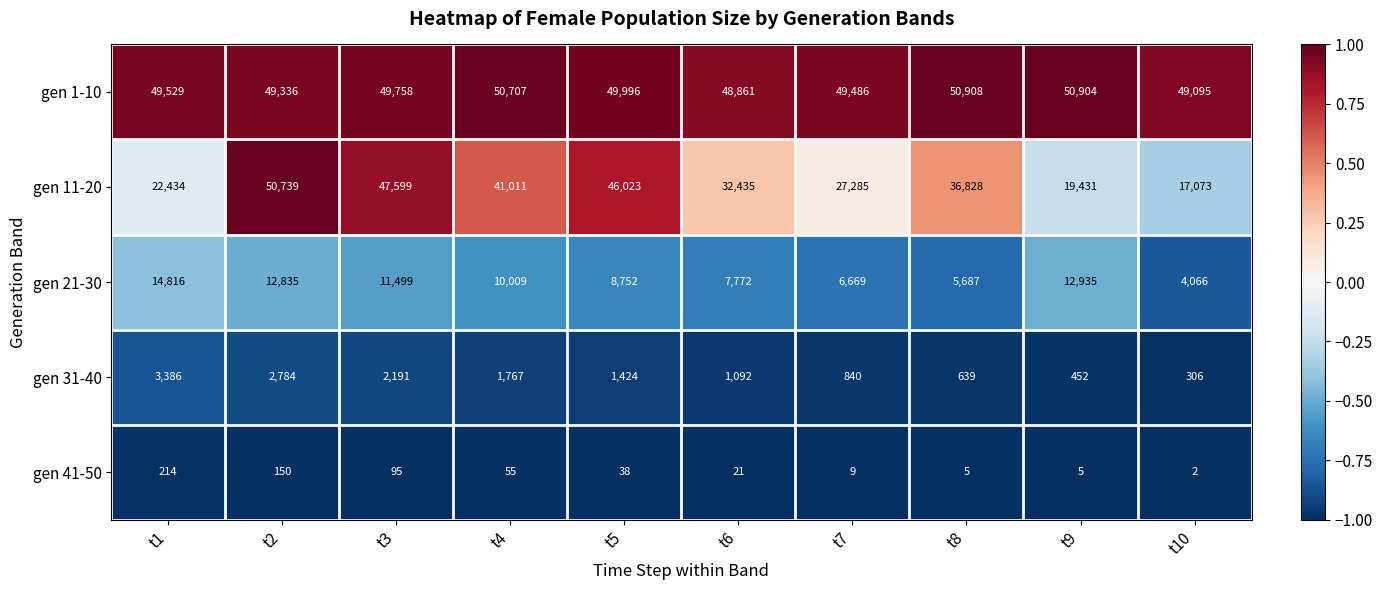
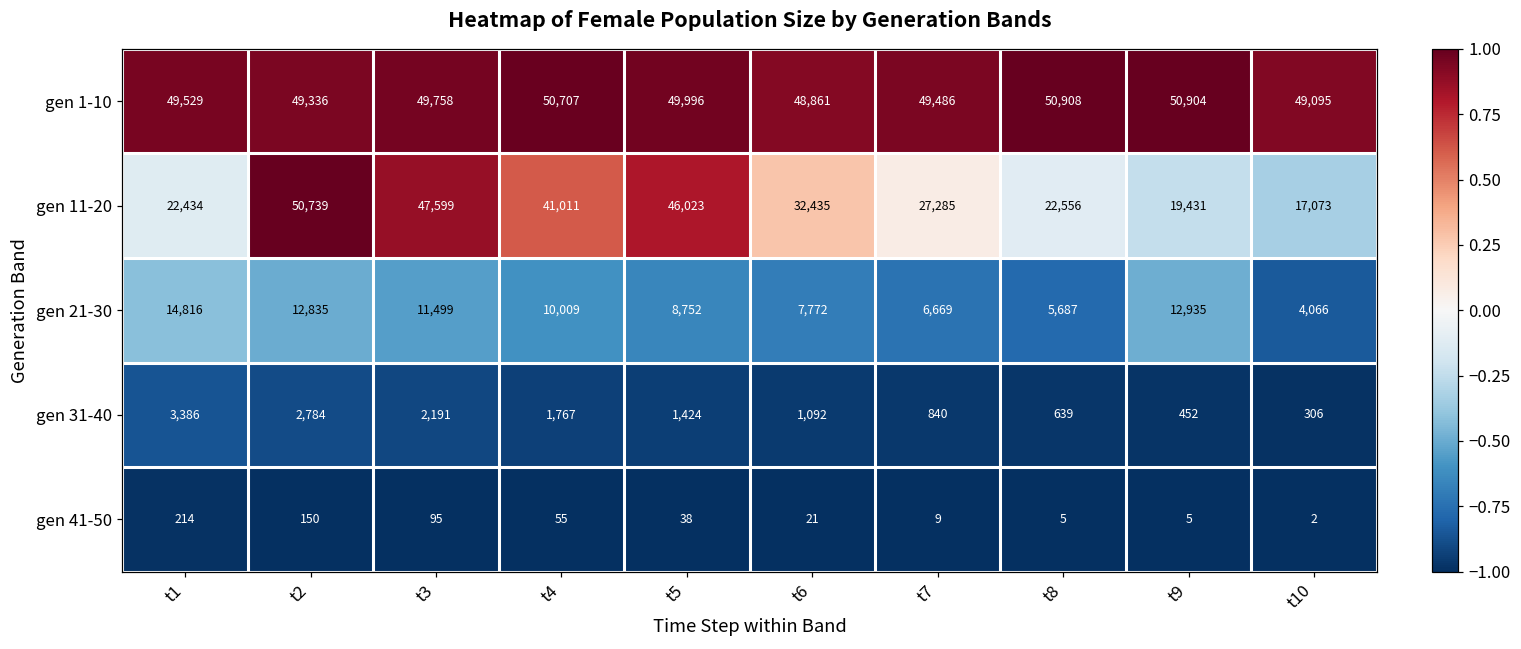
gen 11-20, t8: 36,828 -> 22,556
